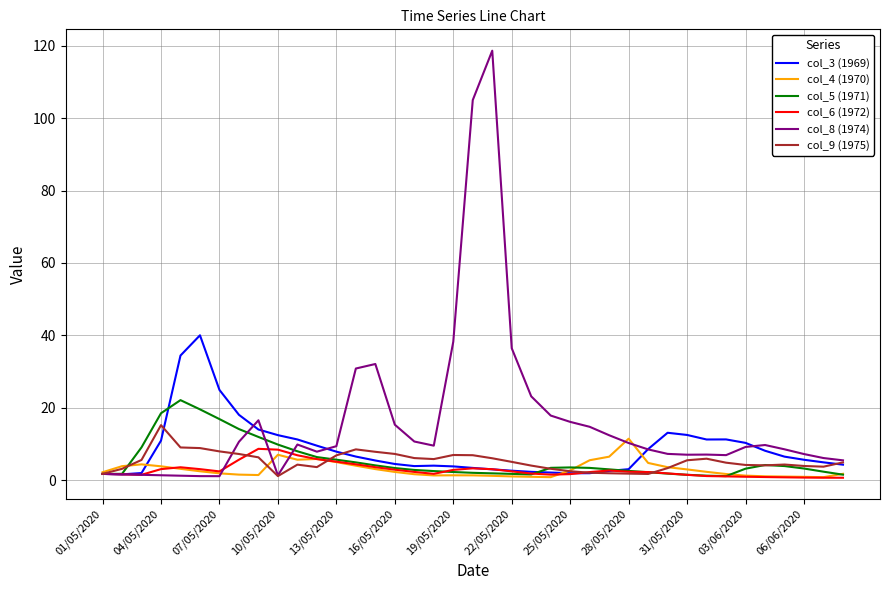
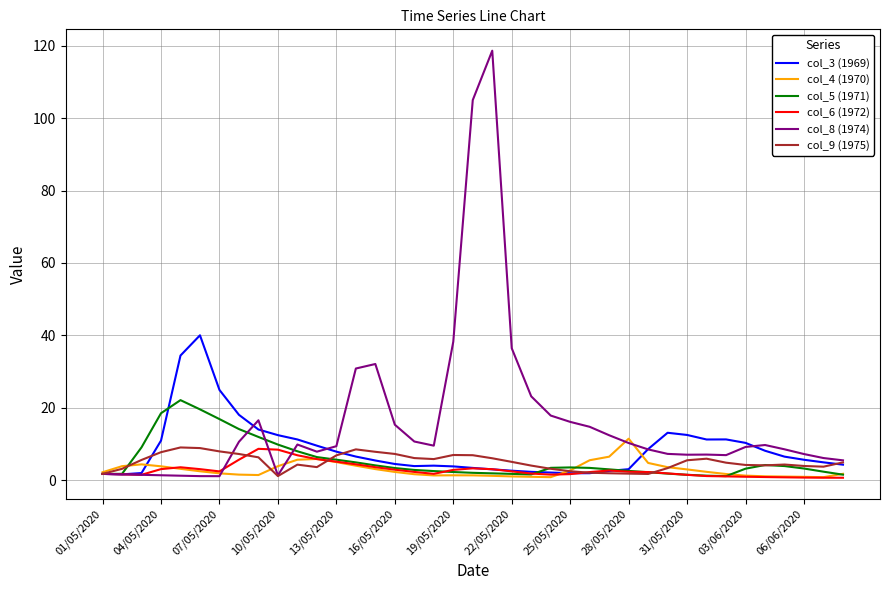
col_9 (1975), 04/05/2020: 15 -> 8
col_4 (1970), 10/05/2020: 7 -> 4
